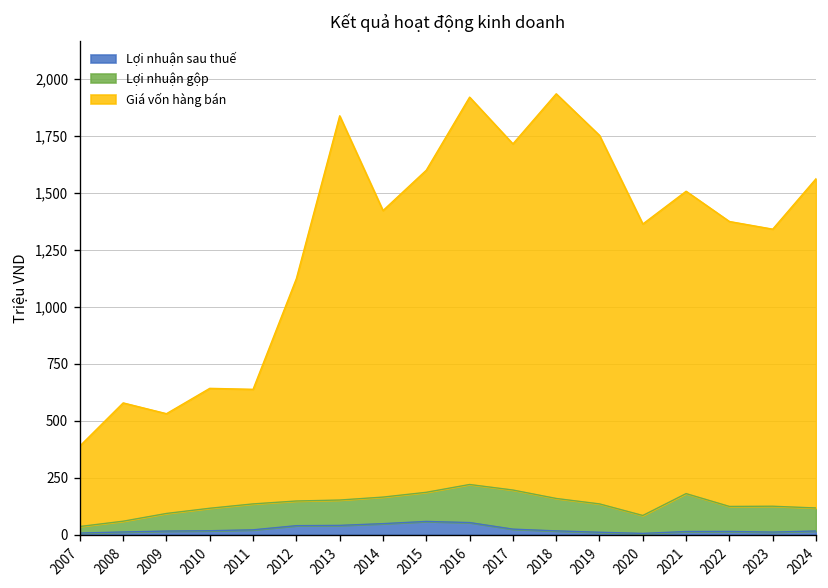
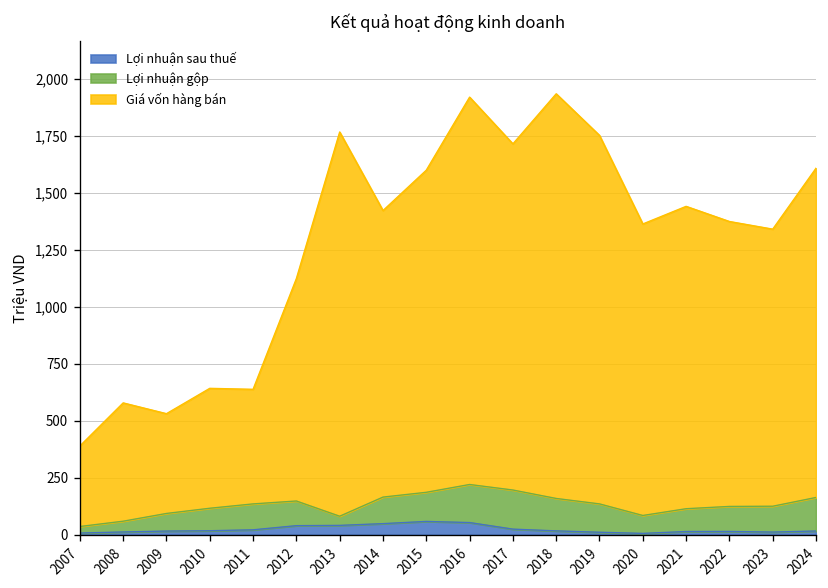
Lợi nhuận gộp, 2013: 110 -> 40
Lợi nhuận gộp, 2021: 170 -> 100
Lợi nhuận gộp, 2024: 100 -> 150
